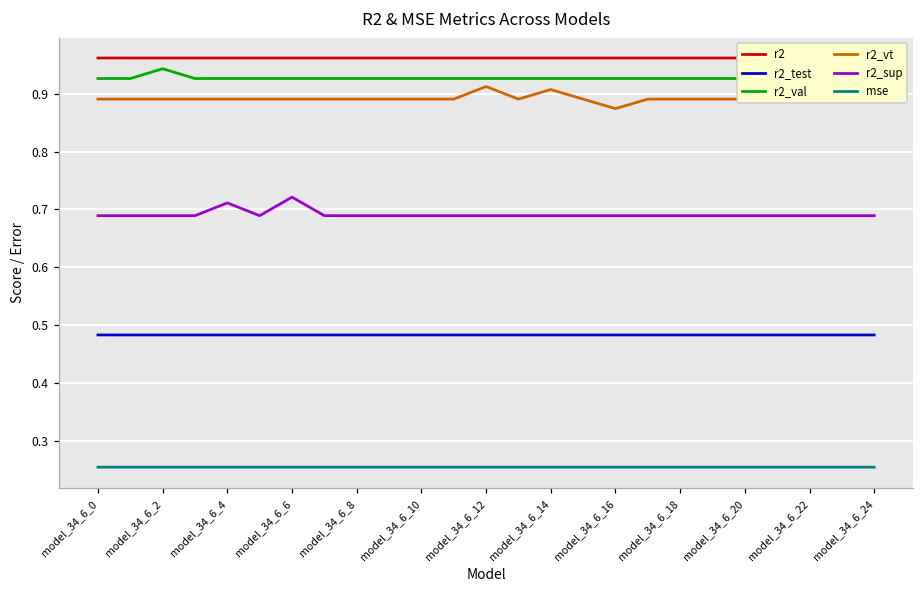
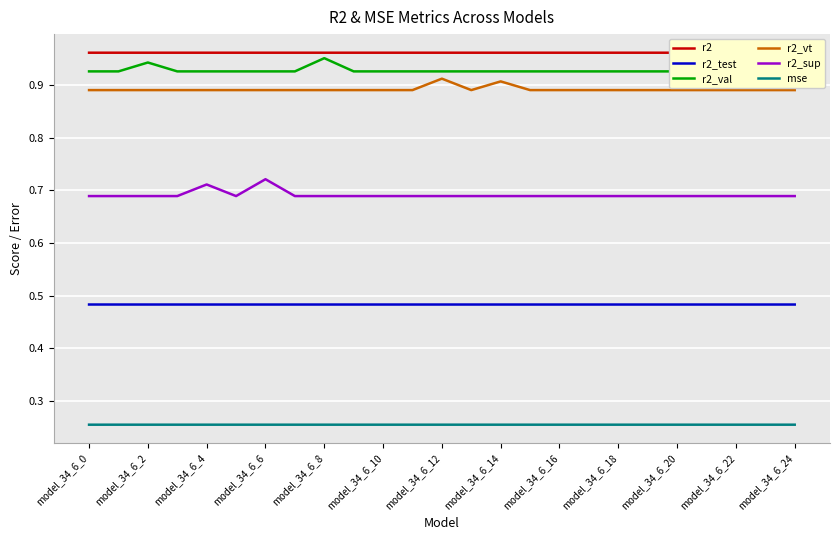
r2_val, model_34_6_8: 0.93 -> 0.95
r2_vt, model_34_6_16: 0.87 -> 0.89
